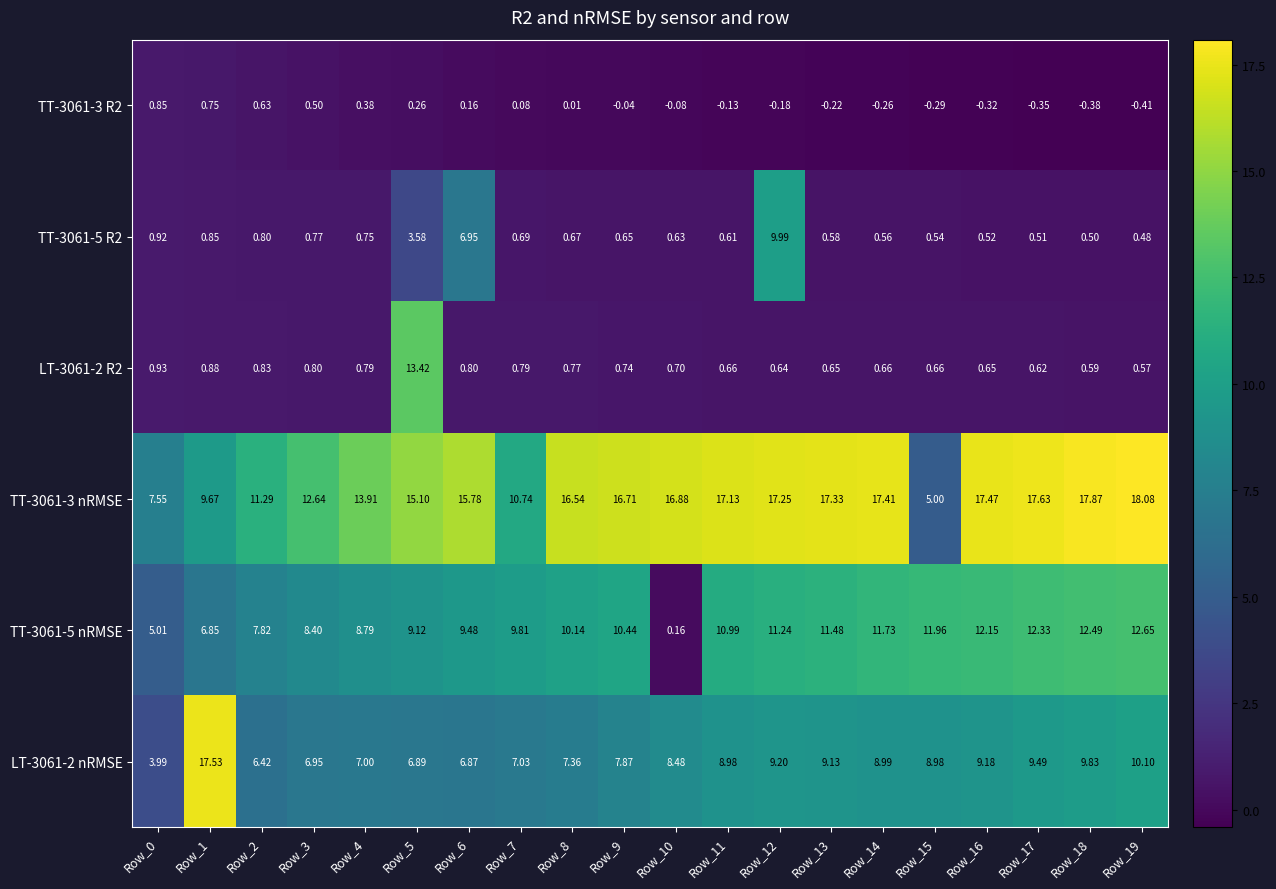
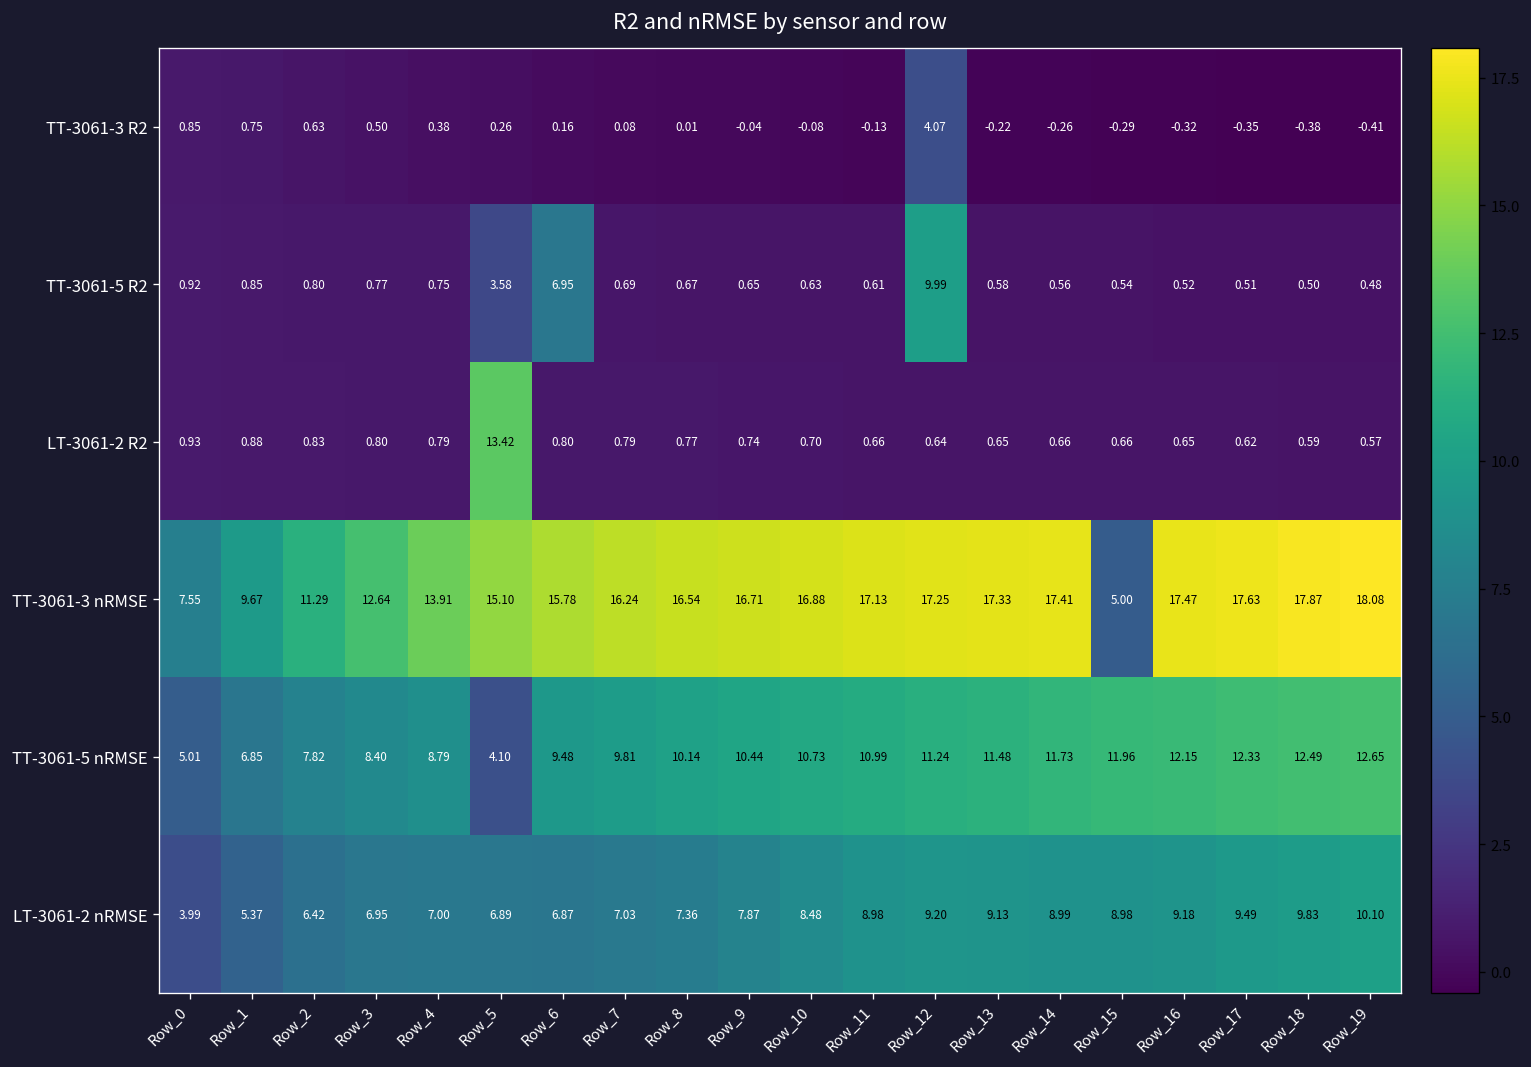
TT-3061-3 R2, Row_12: -0.18 -> 4.07
TT-3061-3 nRMSE, Row_7: 10.74 -> 16.24
TT-3061-5 nRMSE, Row_5: 9.12 -> 4.10
TT-3061-5 nRMSE, Row_10: 0.16 -> 10.73
LT-3061-2 nRMSE, Row_1: 17.53 -> 5.37
